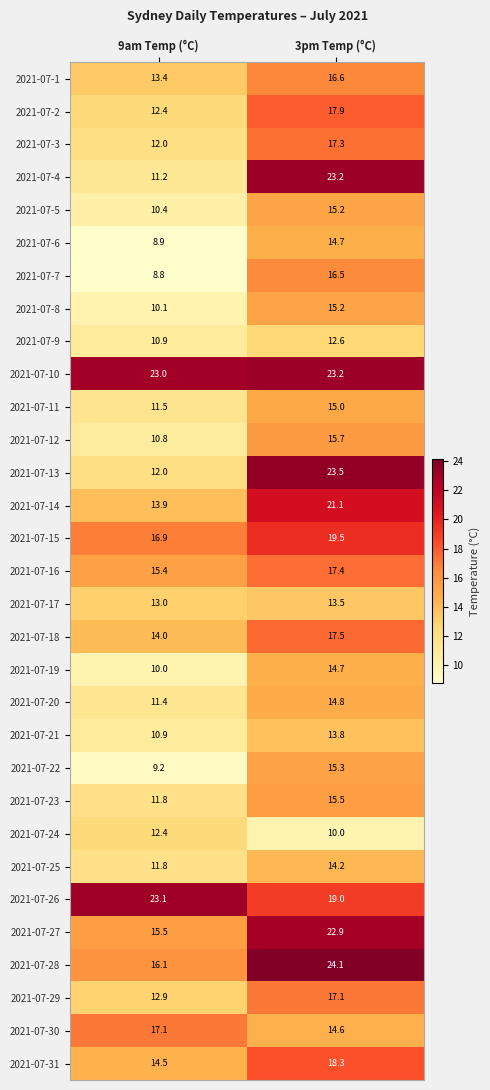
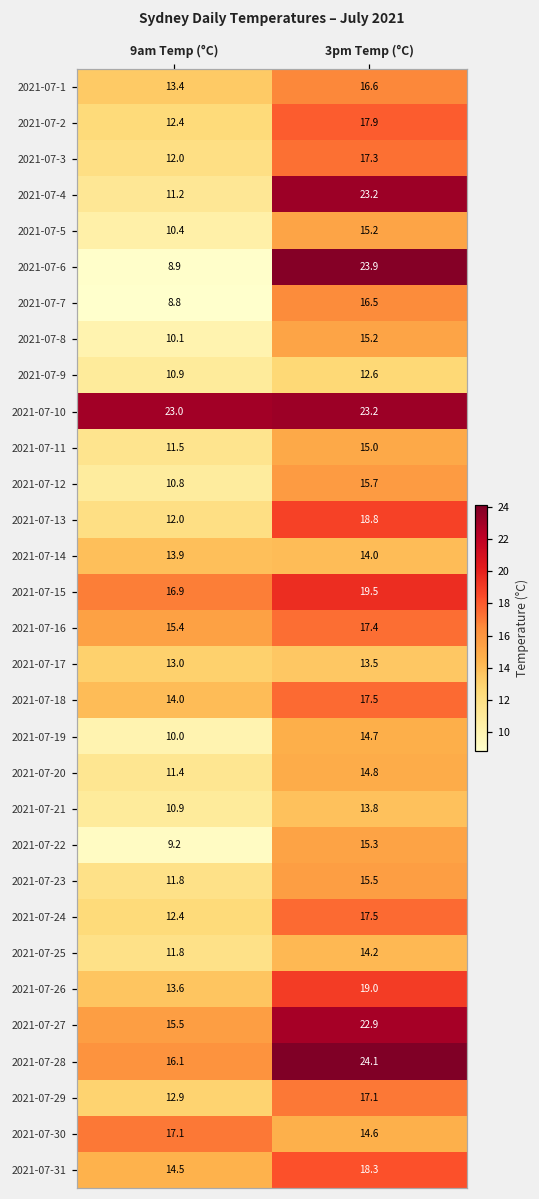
2021-07-6, 3pm Temp (°C): 14.7 -> 23.9
2021-07-13, 3pm Temp (°C): 23.5 -> 18.8
2021-07-14, 3pm Temp (°C): 21.1 -> 14.0
2021-07-24, 3pm Temp (°C): 10.0 -> 17.5
2021-07-26, 9am Temp (°C): 23.1 -> 13.6
